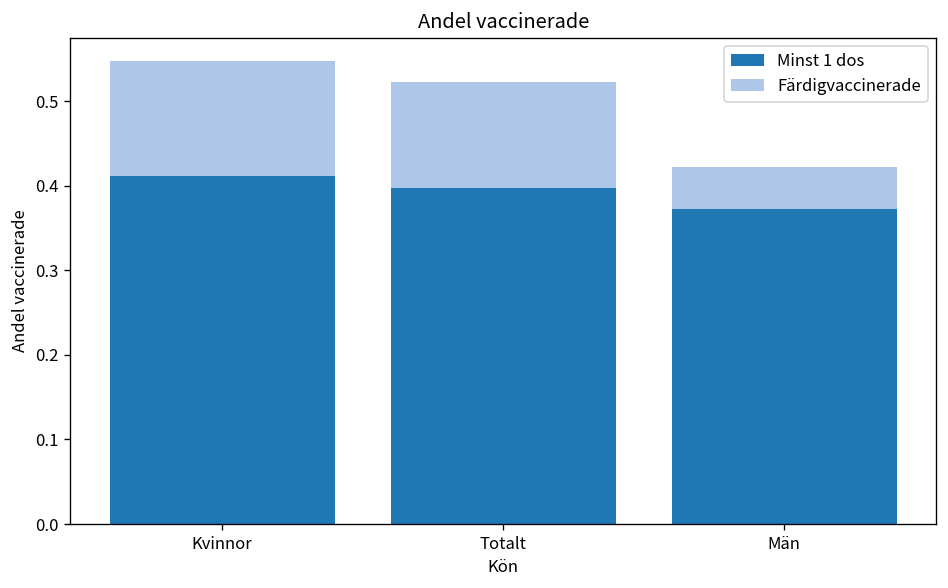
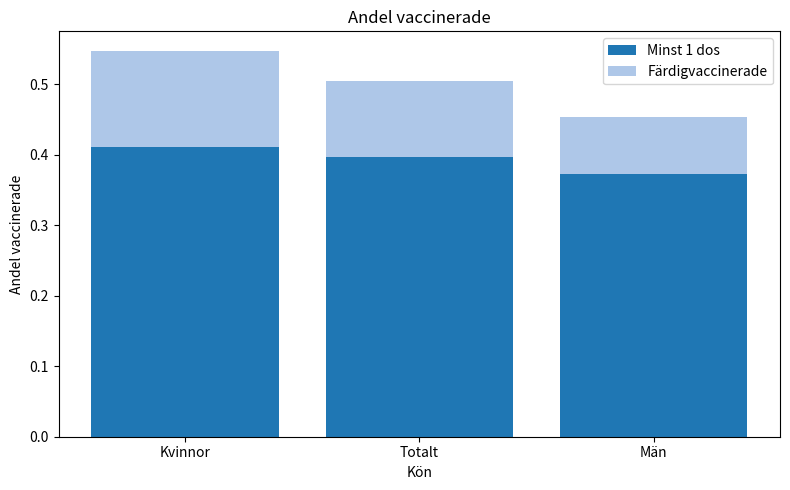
Färdigvaccinerade, Totalt: 0.13 -> 0.11
Färdigvaccinerade, Män: 0.05 -> 0.08
